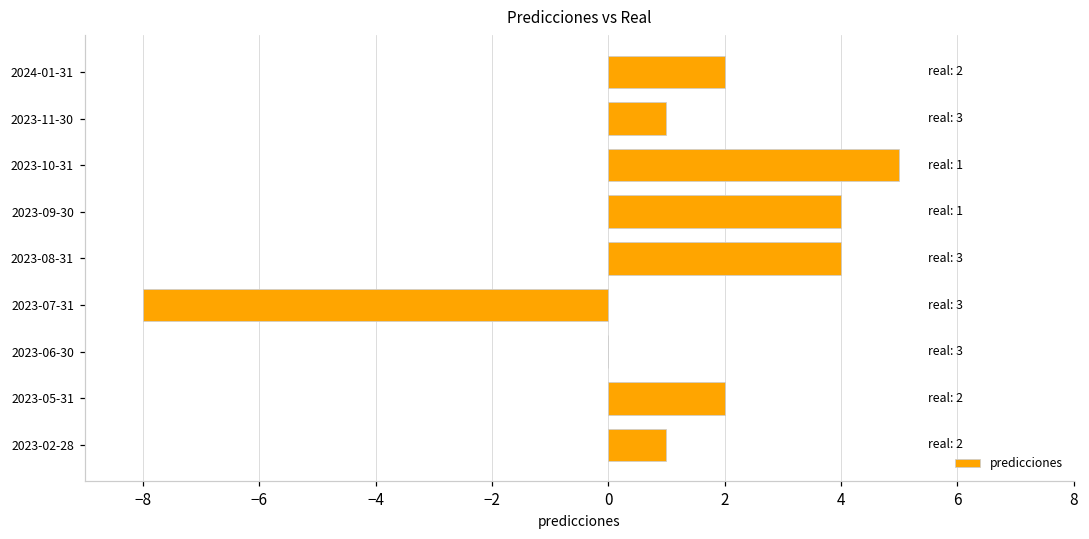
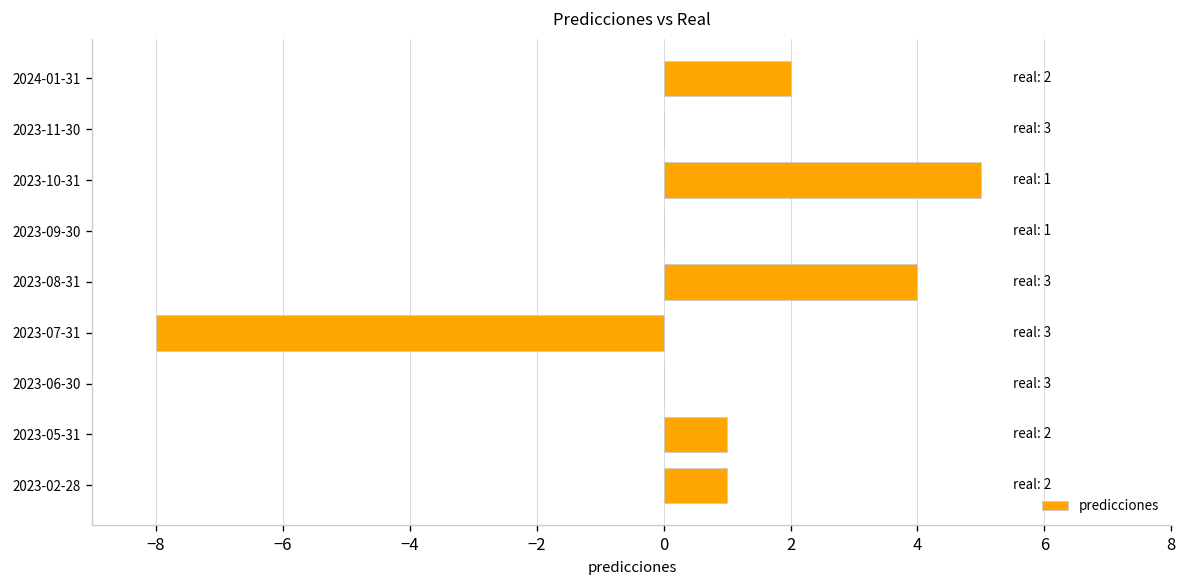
2023-11-30: 1 -> 0
2023-09-30: 4 -> 0
2023-05-31: 2 -> 1
